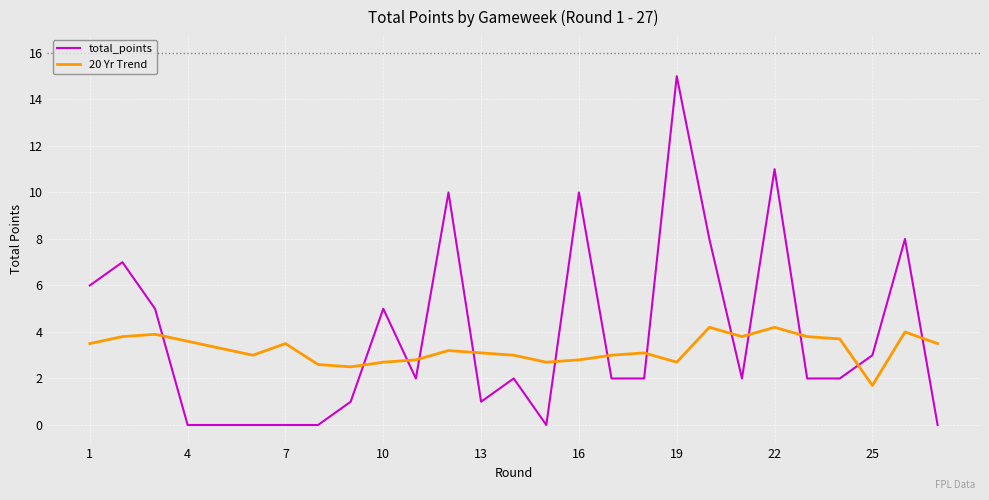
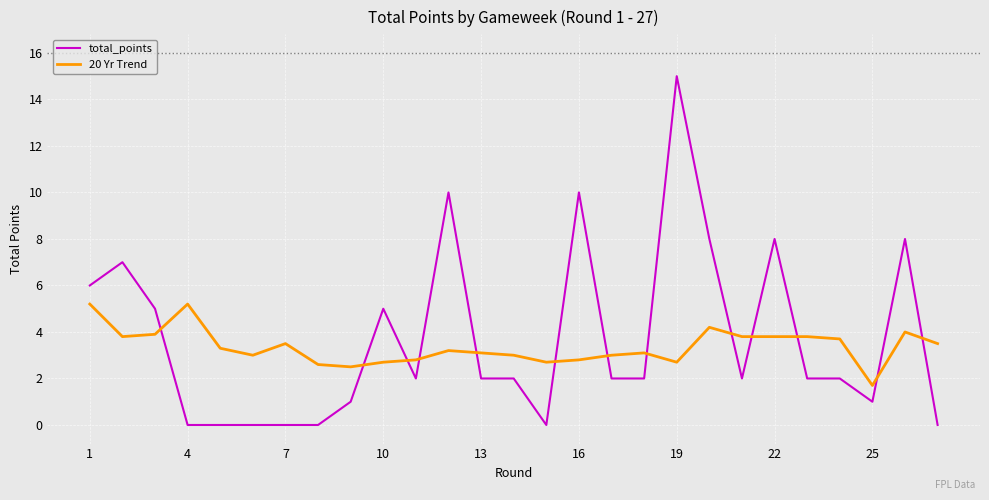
20 Yr Trend, 1: 3.5 -> 5.2
20 Yr Trend, 4: 3.6 -> 5.2
total_points, 13: 1 -> 2
total_points, 22: 11 -> 8
20 Yr Trend, 22: 4.2 -> 3.8
total_points, 25: 3 -> 1
